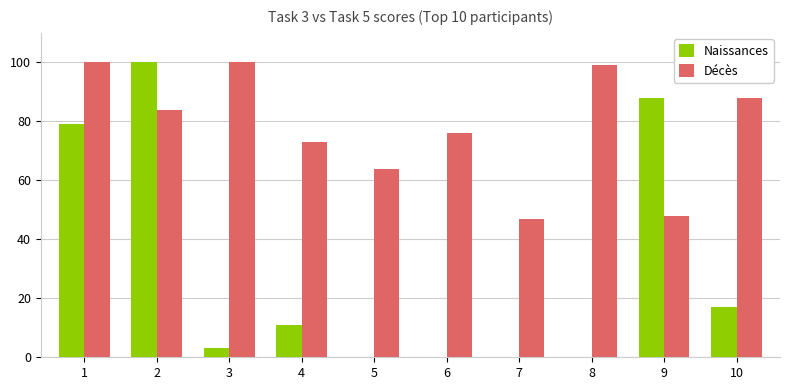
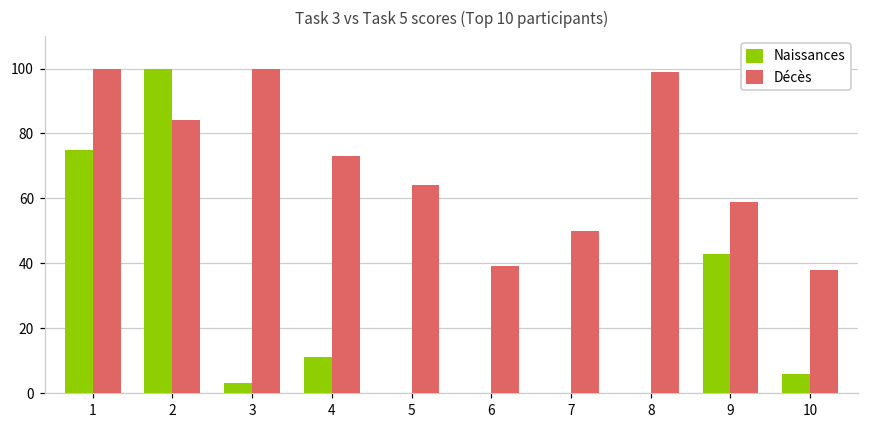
Naissances, 1: 79 -> 75
Décès, 6: 76 -> 39
Décès, 7: 47 -> 50
Naissances, 9: 88 -> 43
Décès, 9: 48 -> 59
Naissances, 10: 17 -> 6
Décès, 10: 88 -> 38
